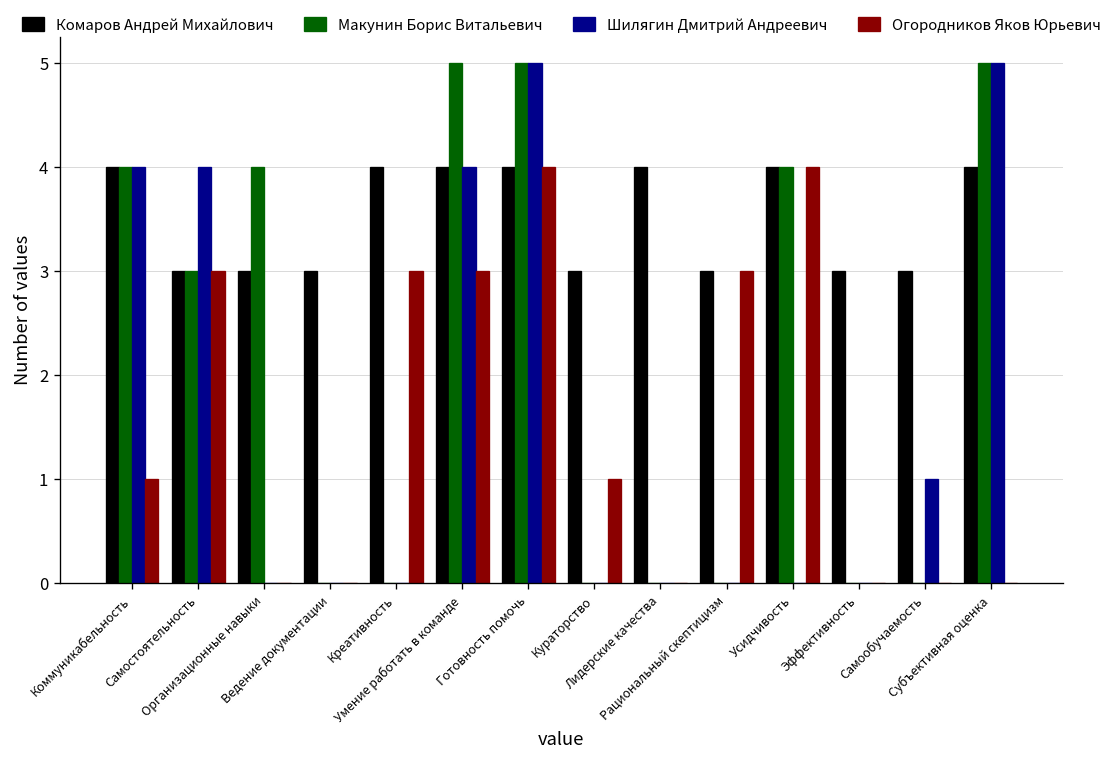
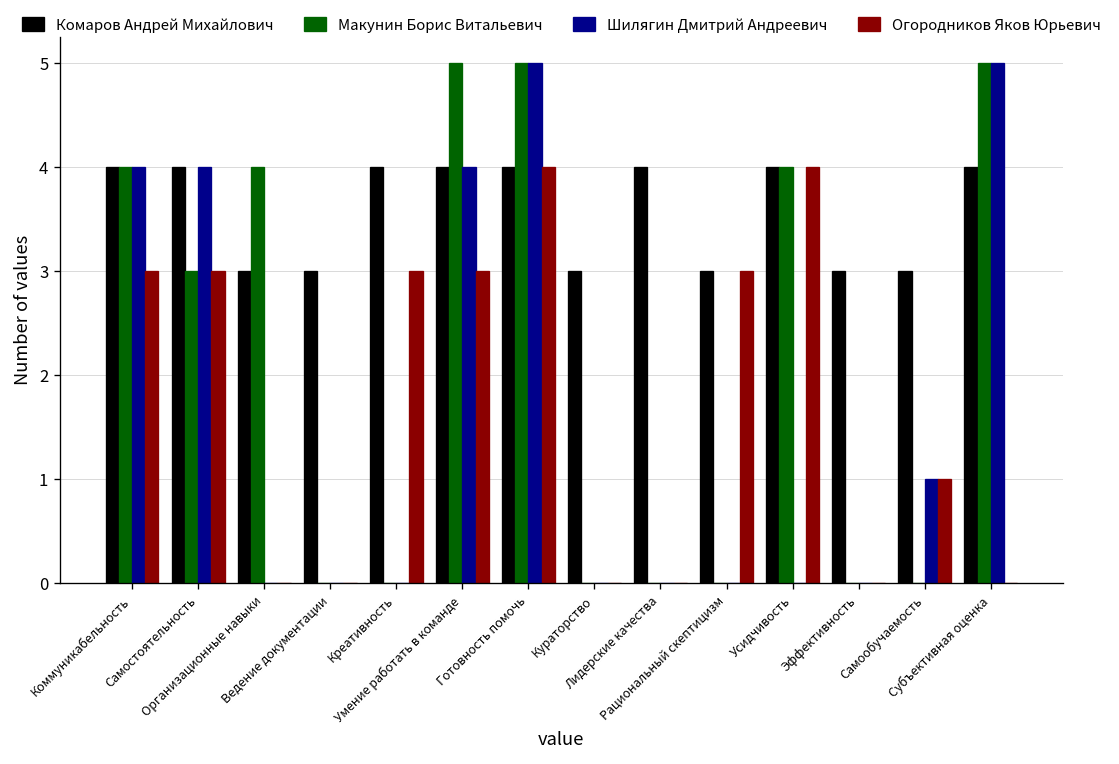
Огородников Яков Юрьевич, Коммуникабельность: 1 -> 3
Комаров Андрей Михайлович, Самостоятельность: 3 -> 4
Огородников Яков Юрьевич, Кураторство: 1 -> 0
Огородников Яков Юрьевич, Самообучаемость: 0 -> 1
